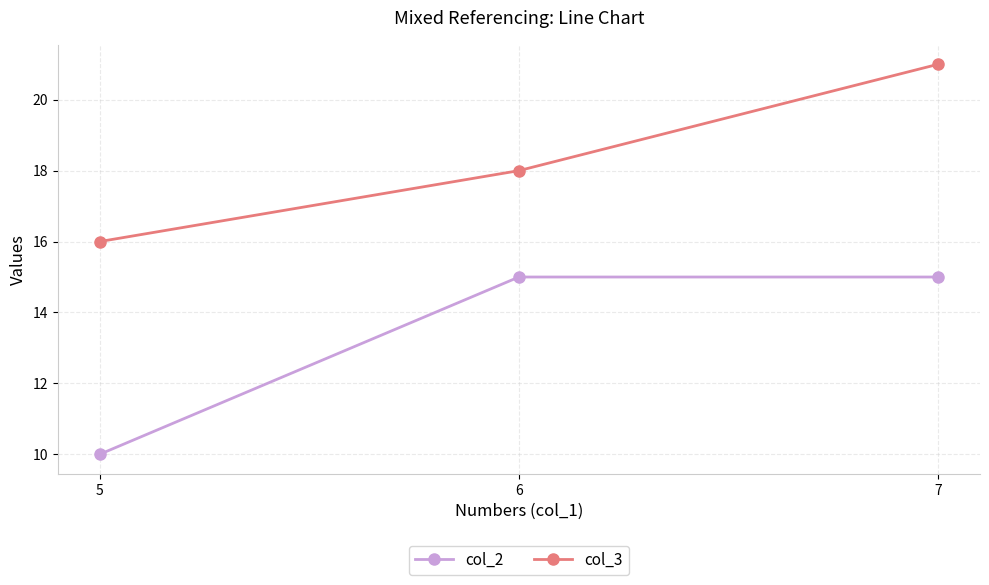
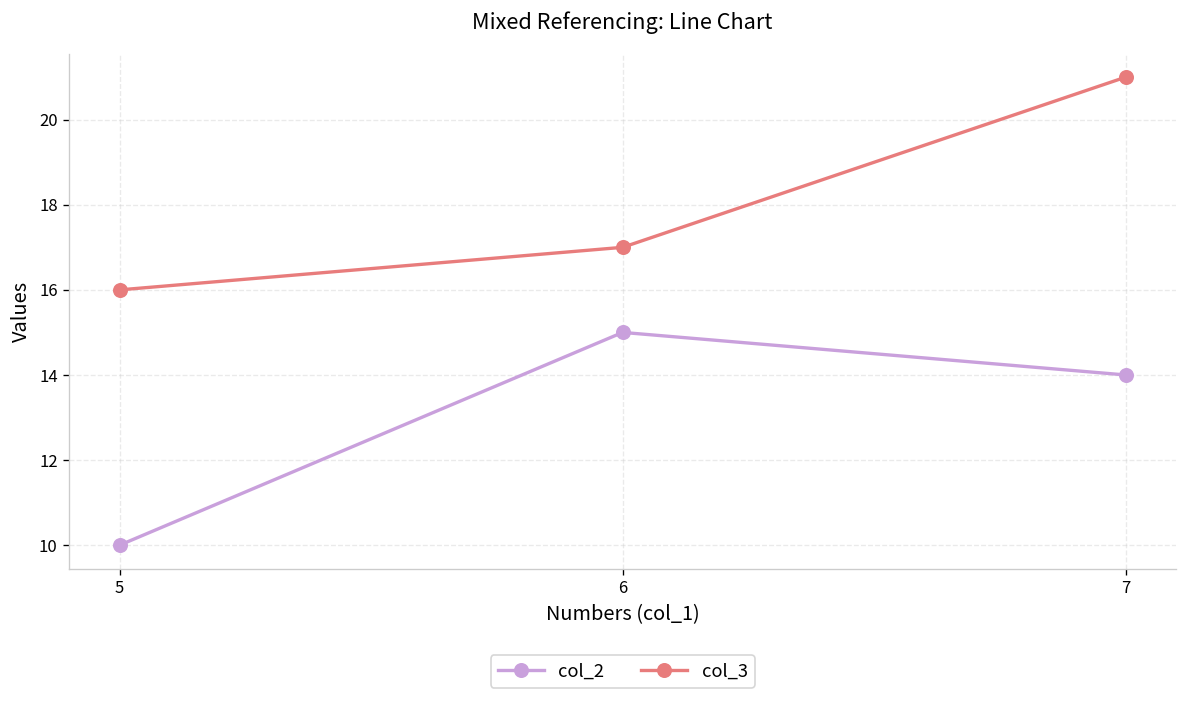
col_3, 6: 18 -> 17
col_2, 7: 15 -> 14
